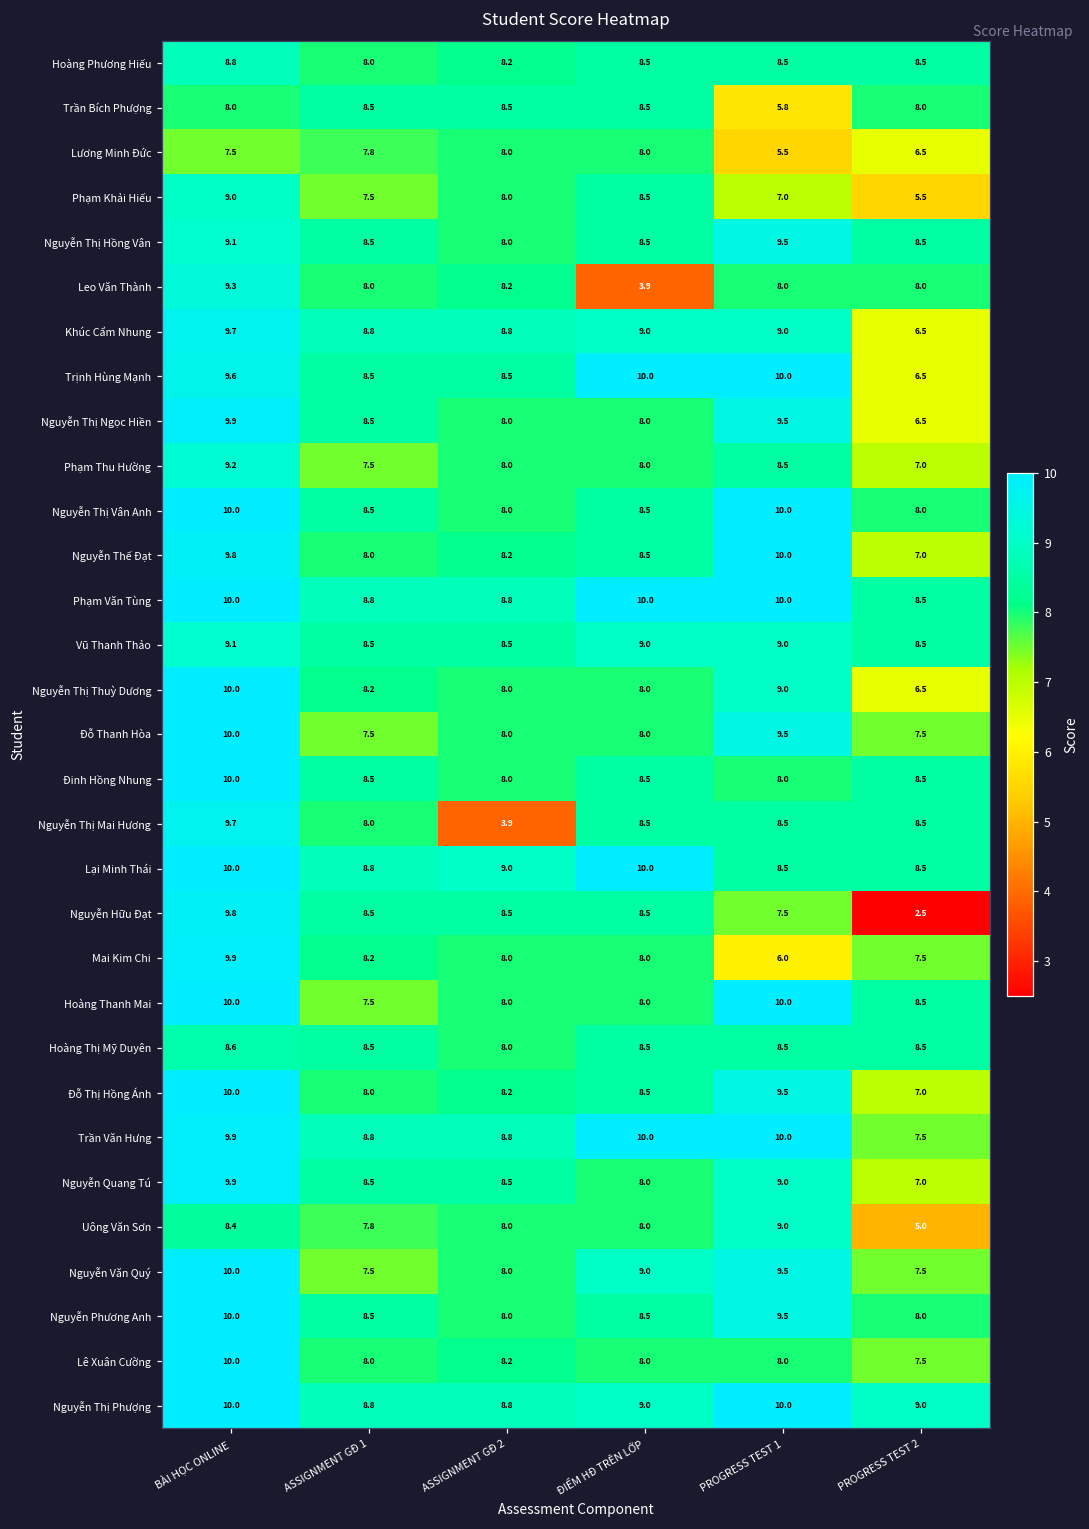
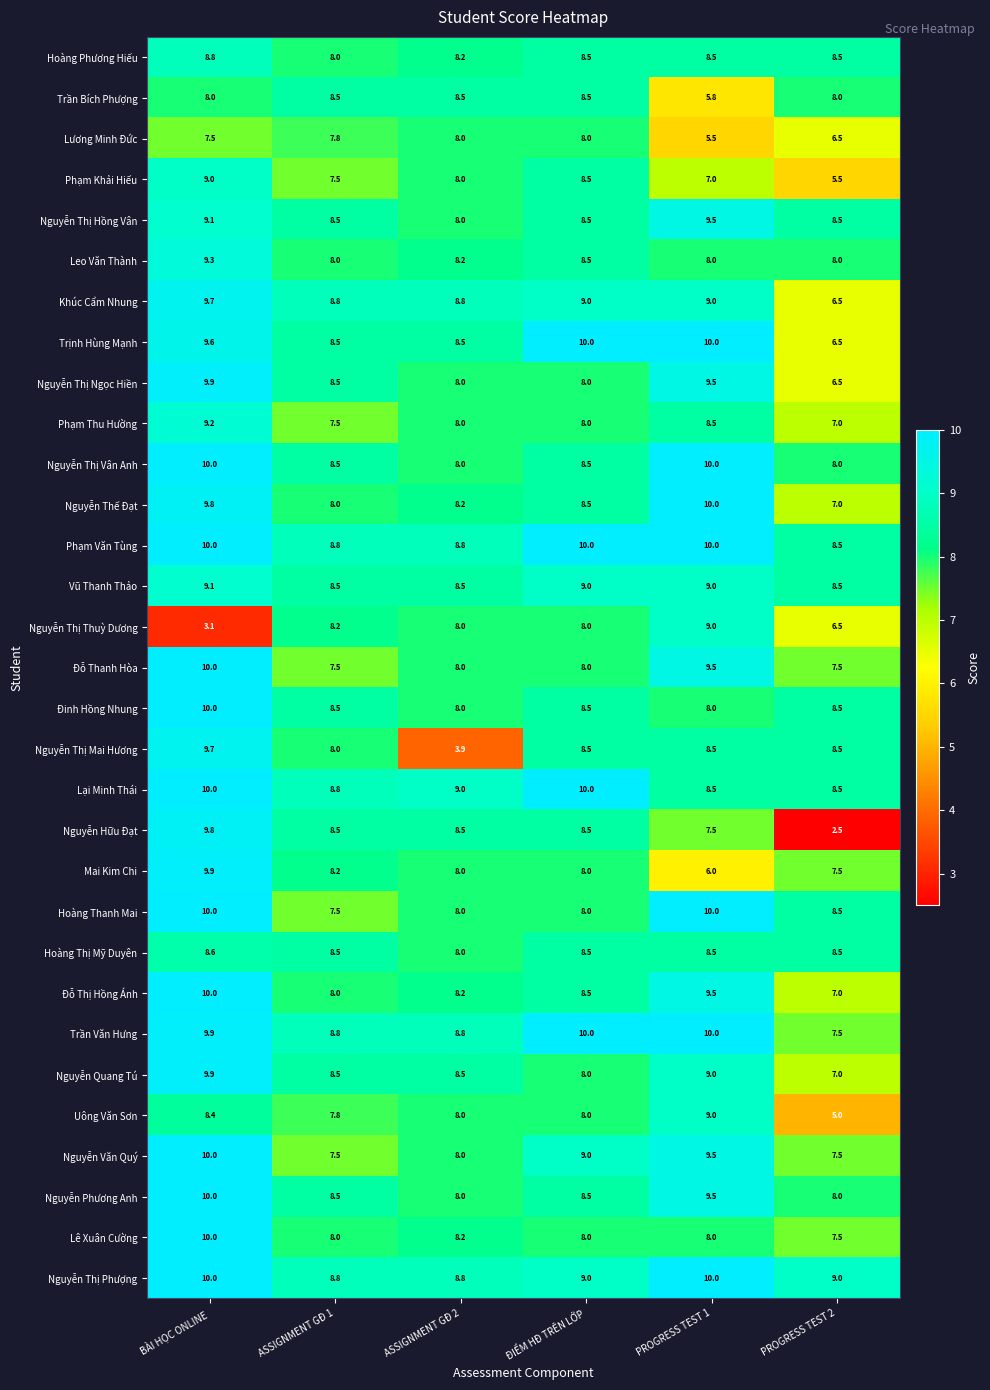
Leo Văn Thành, ĐIỂM HĐ TRÊN LỚP: 3.9 -> 8.5
Nguyễn Thị Thuỳ Dương, BÀI HỌC ONLINE: 10.0 -> 3.1
